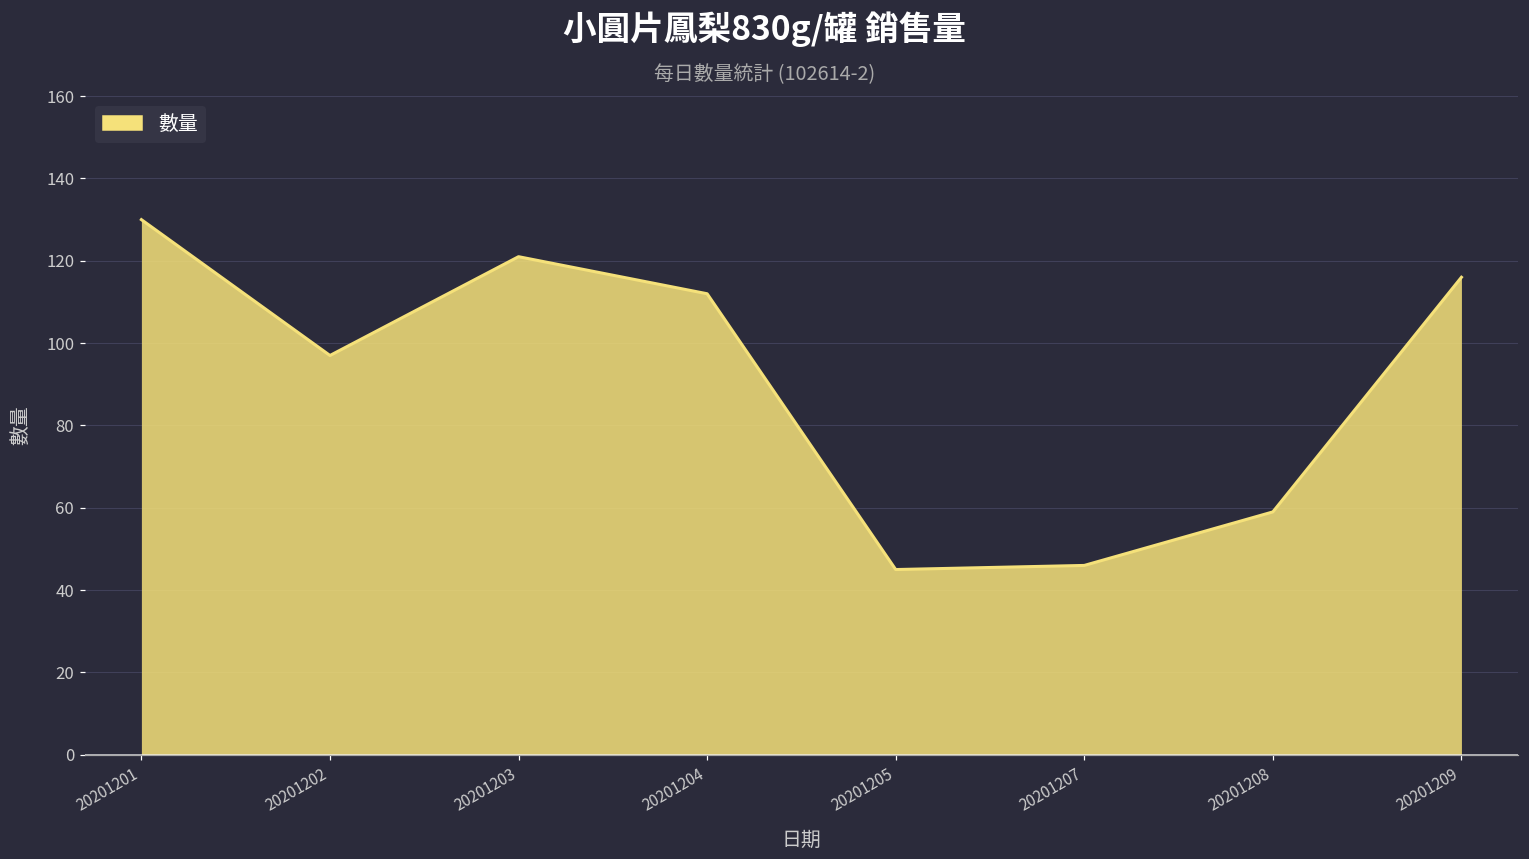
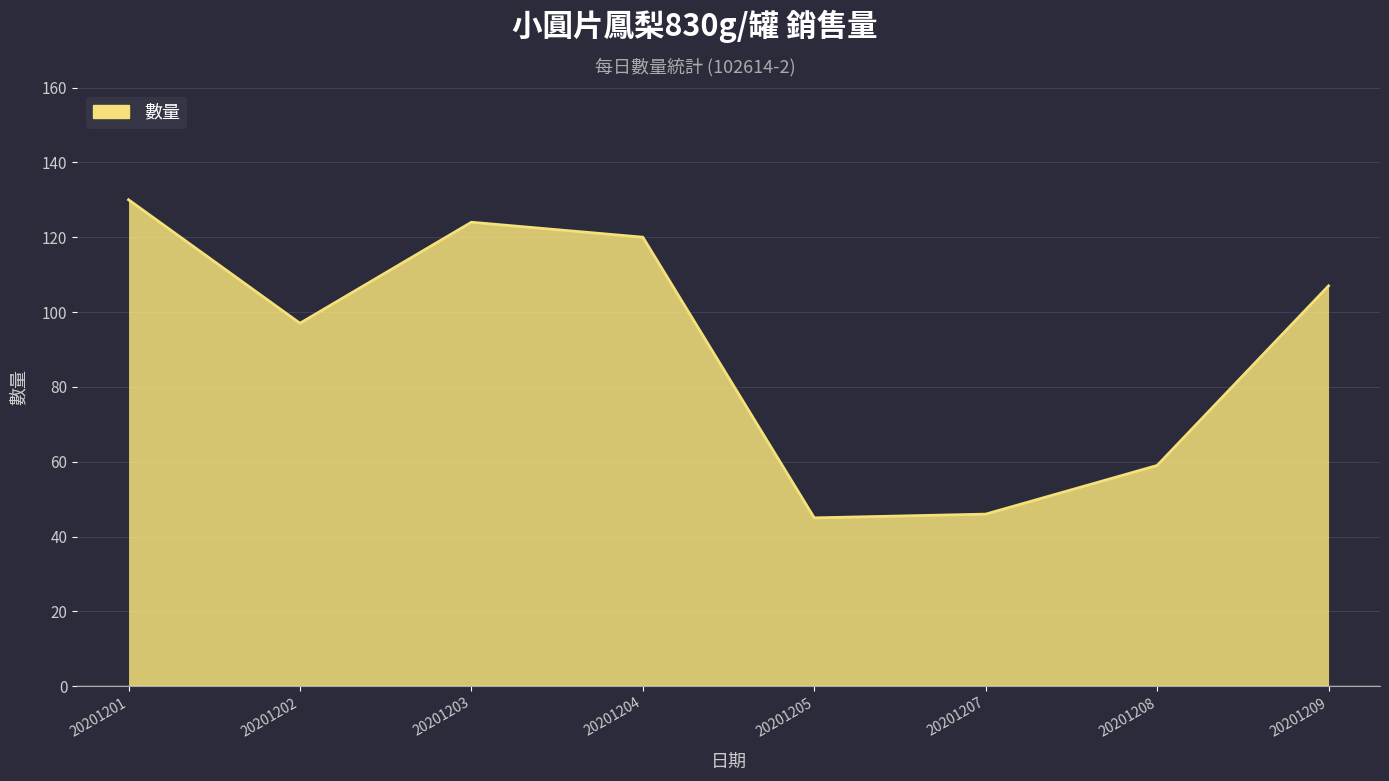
20201203: 121 -> 124
20201204: 112 -> 120
20201209: 116 -> 107
